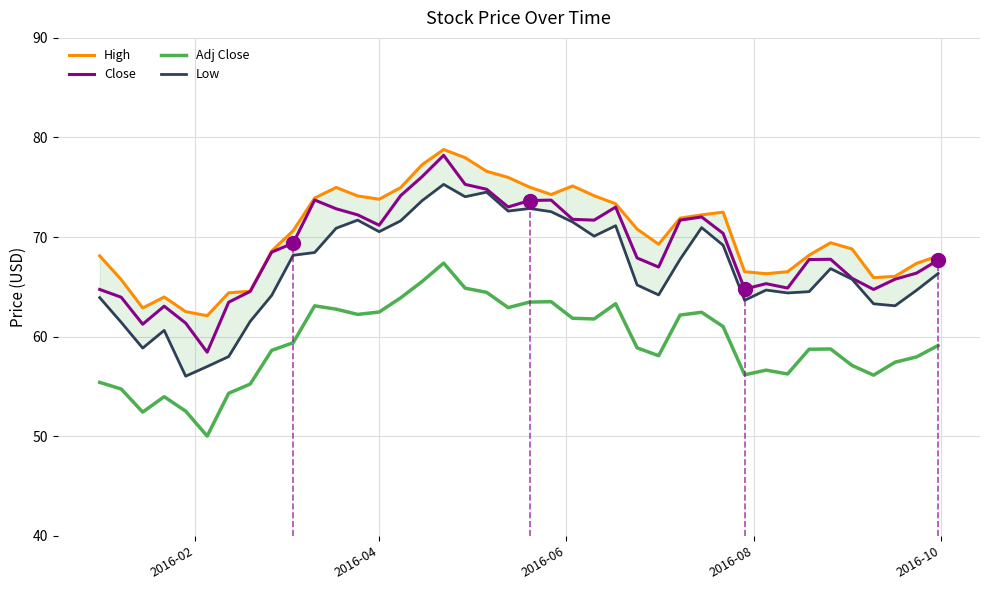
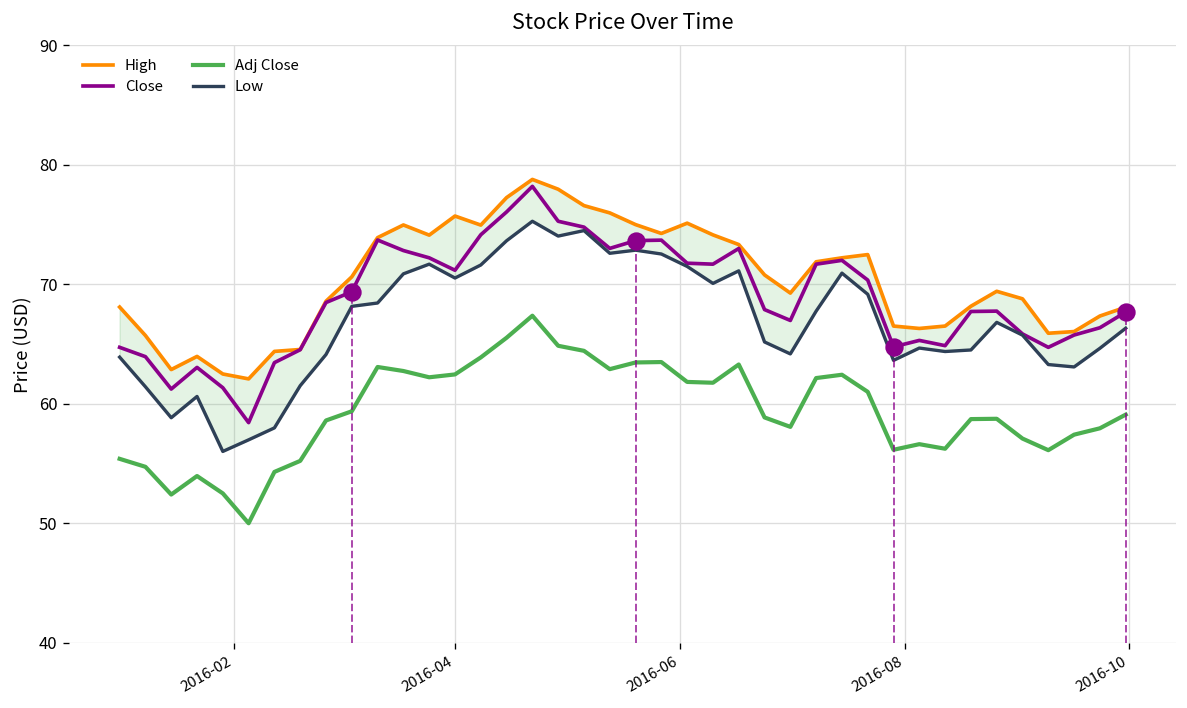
High, 2016-04: 74 -> 76
